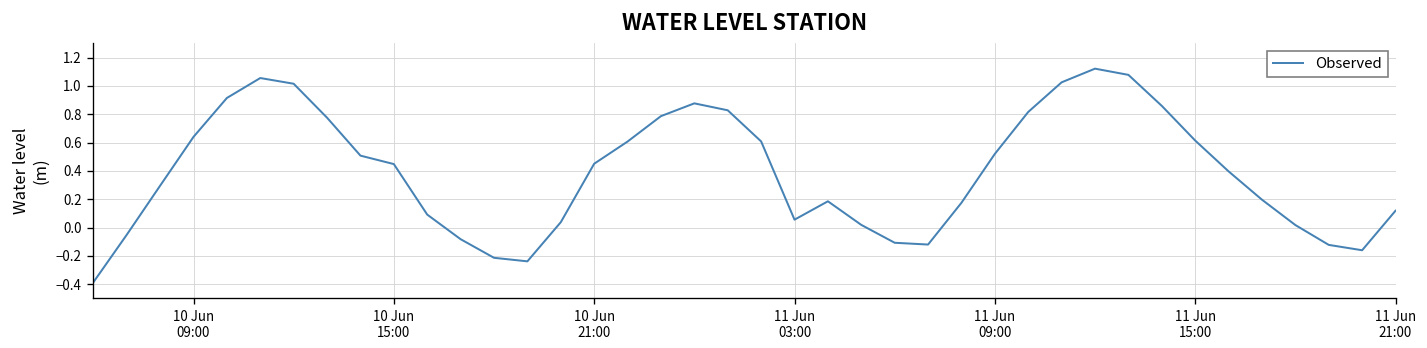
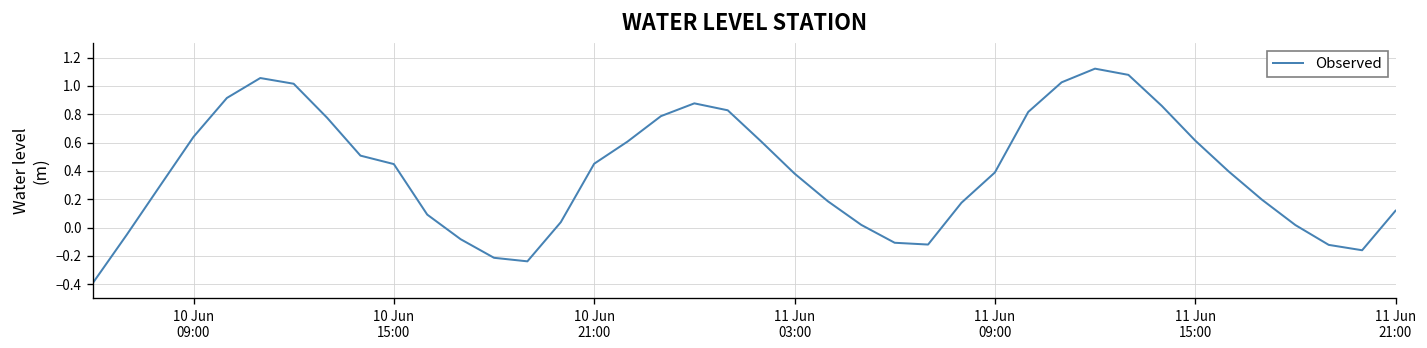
11 Jun 03:00: 0.06 -> 0.38
11 Jun 09:00: 0.52 -> 0.39
